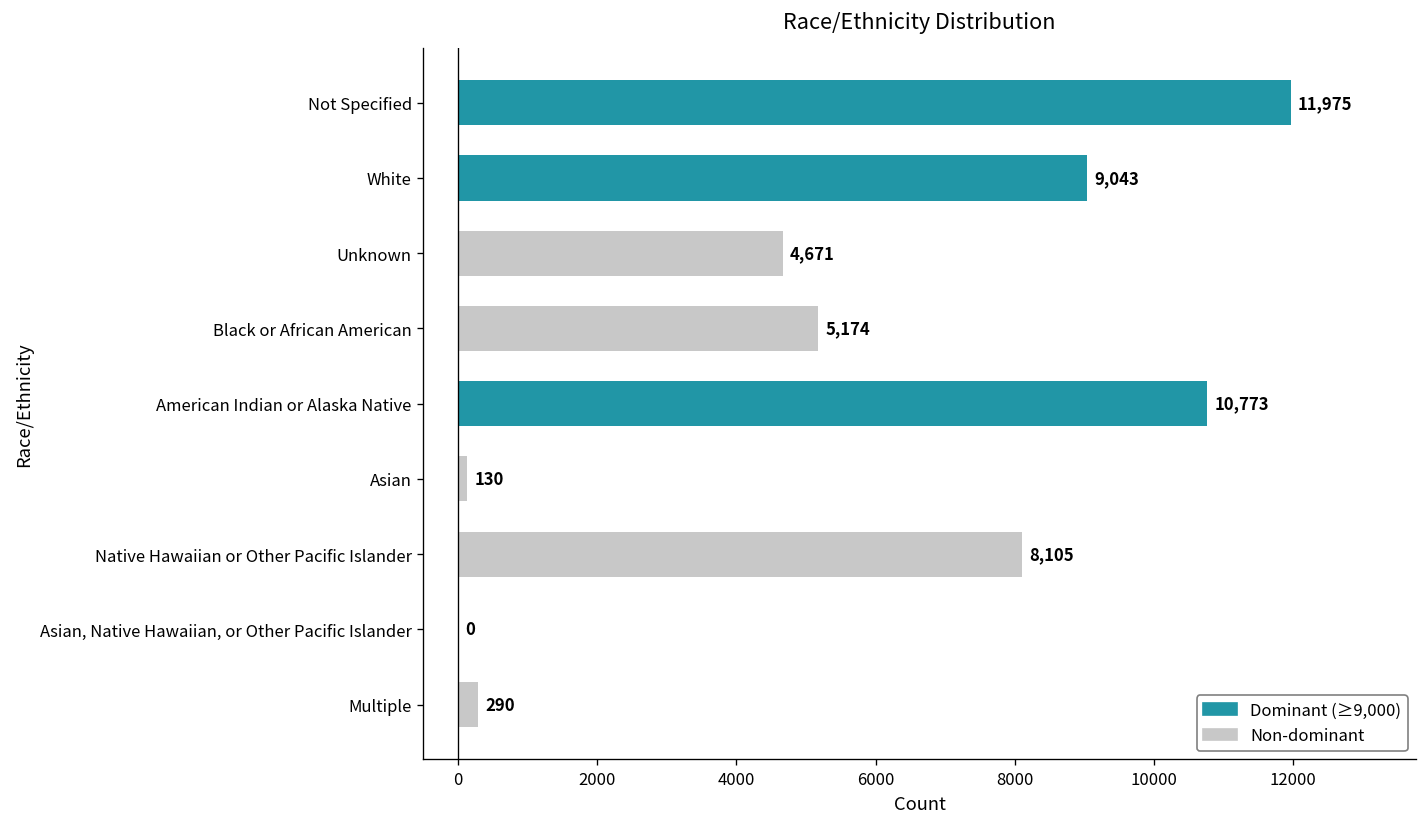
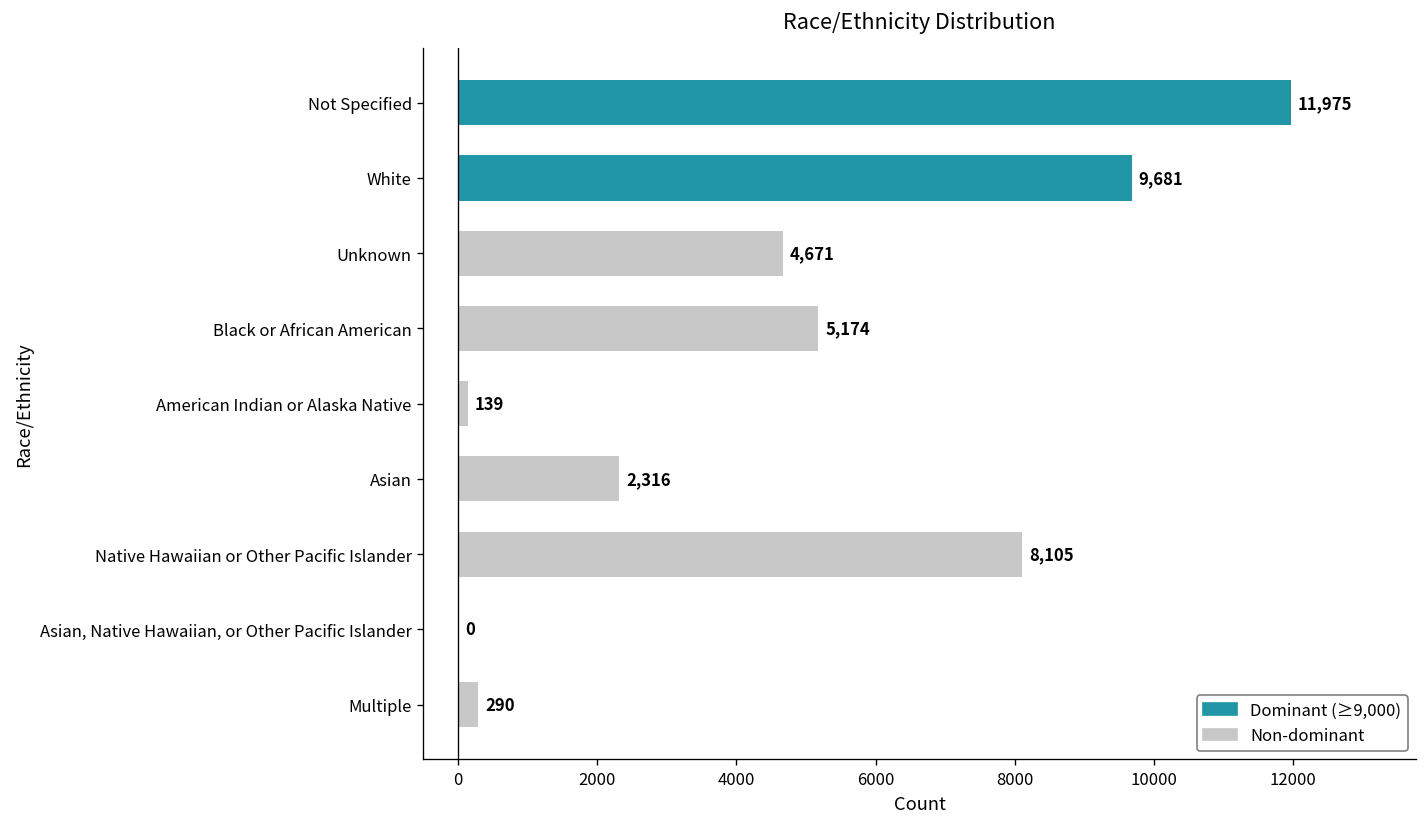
White: 9,043 -> 9,681
American Indian or Alaska Native: 10,773 -> 139
Asian: 130 -> 2,316
